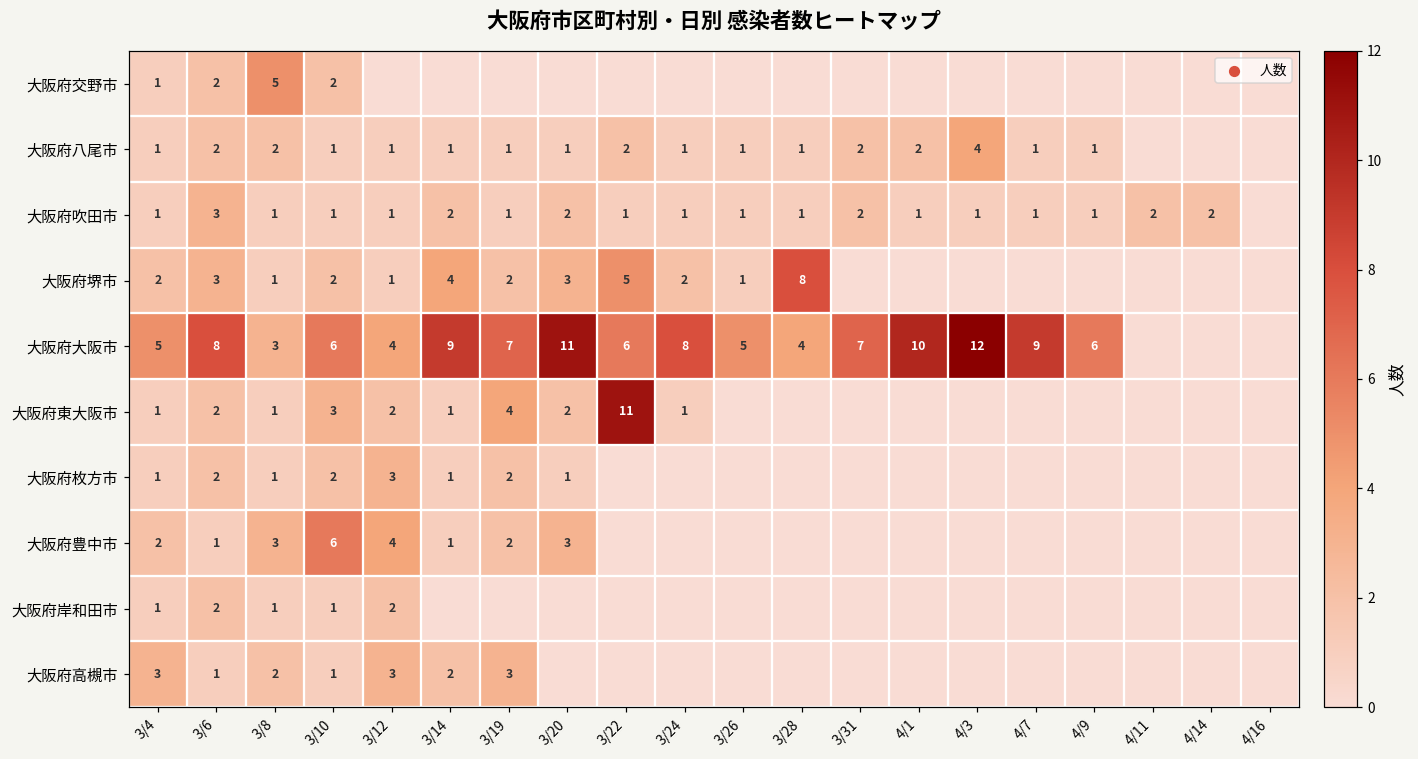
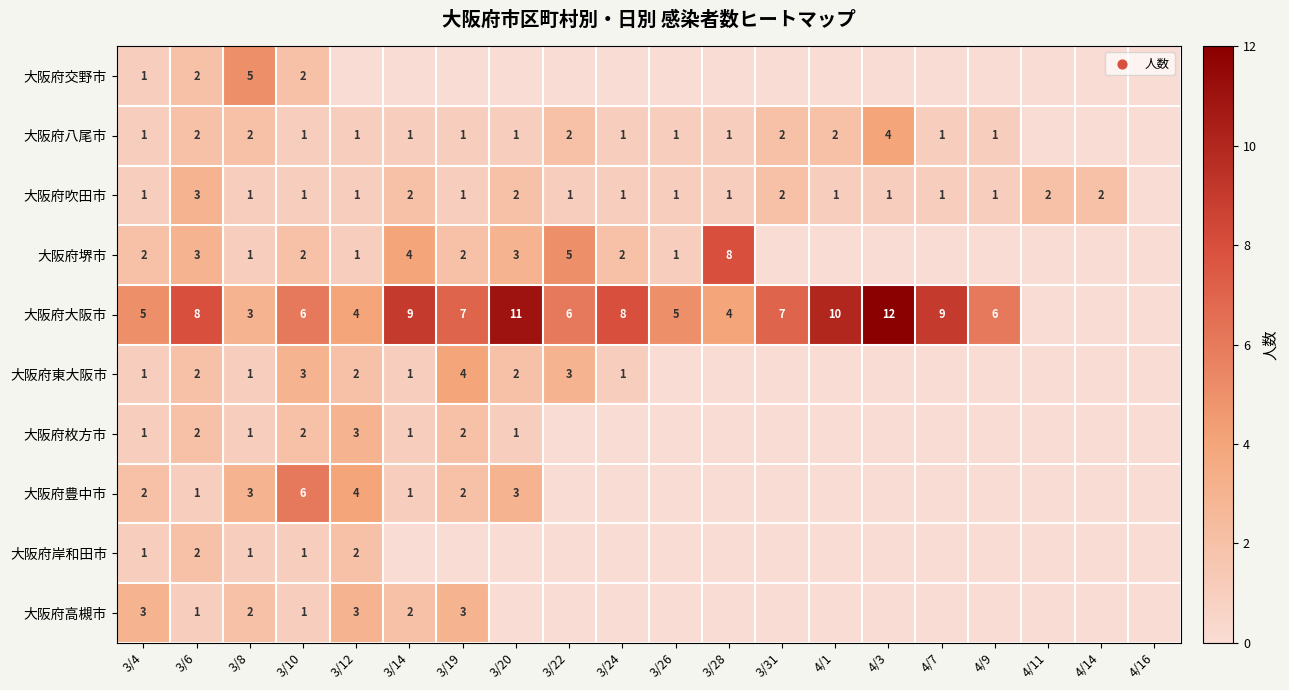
大阪府東大阪市, 3/22: 11 -> 3
